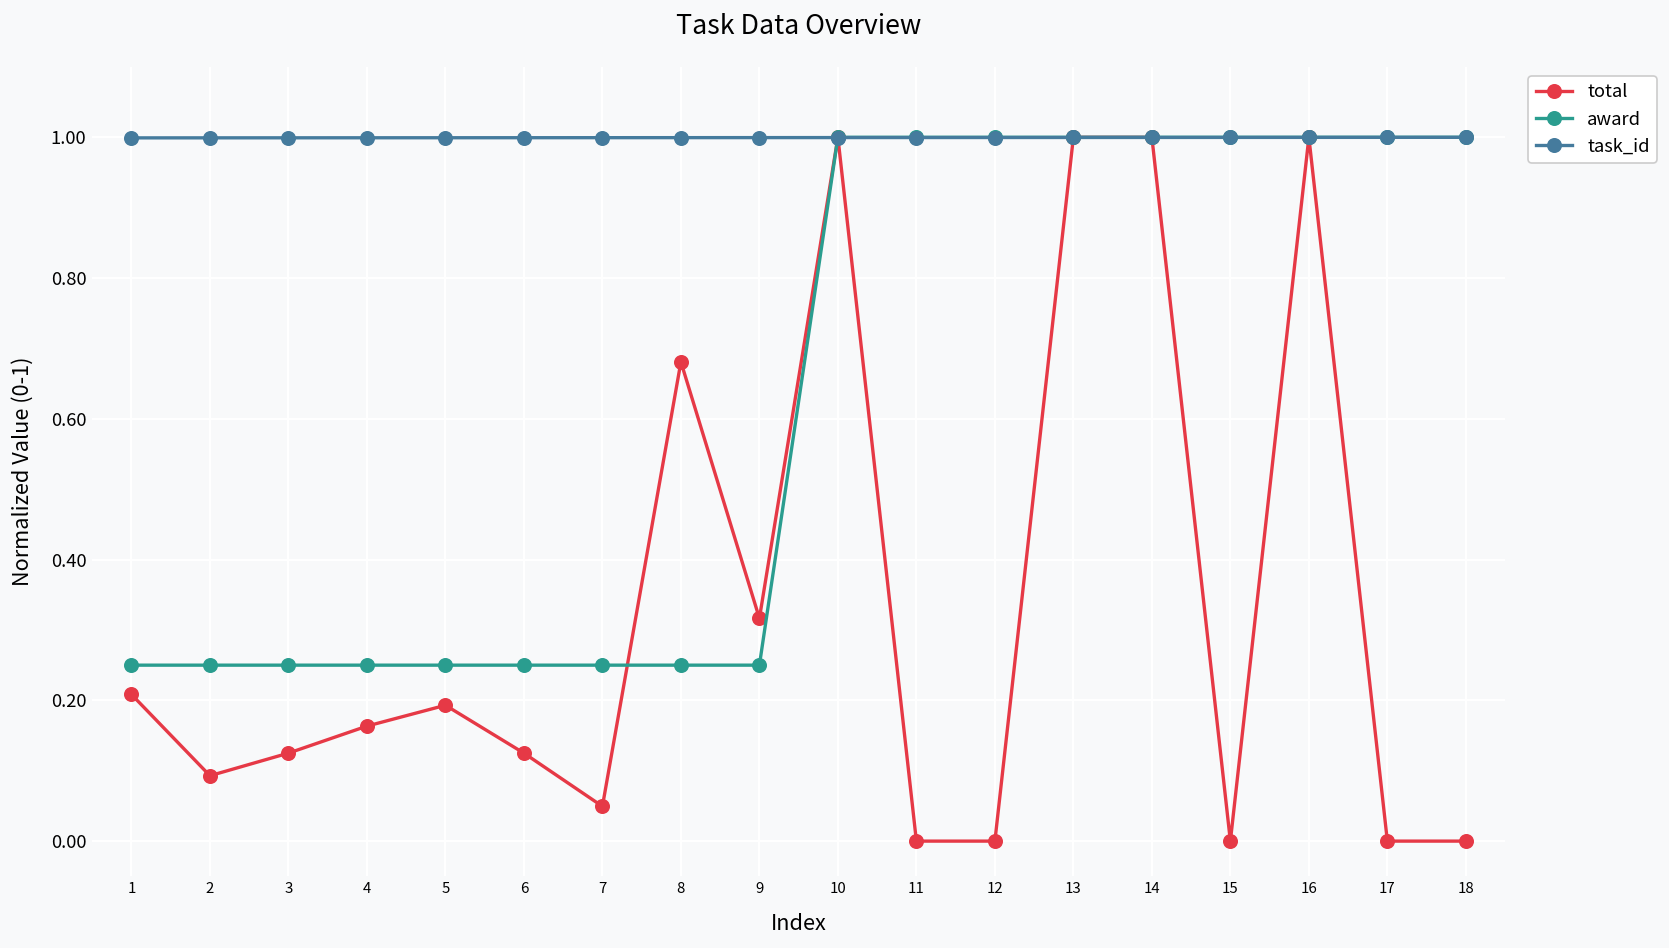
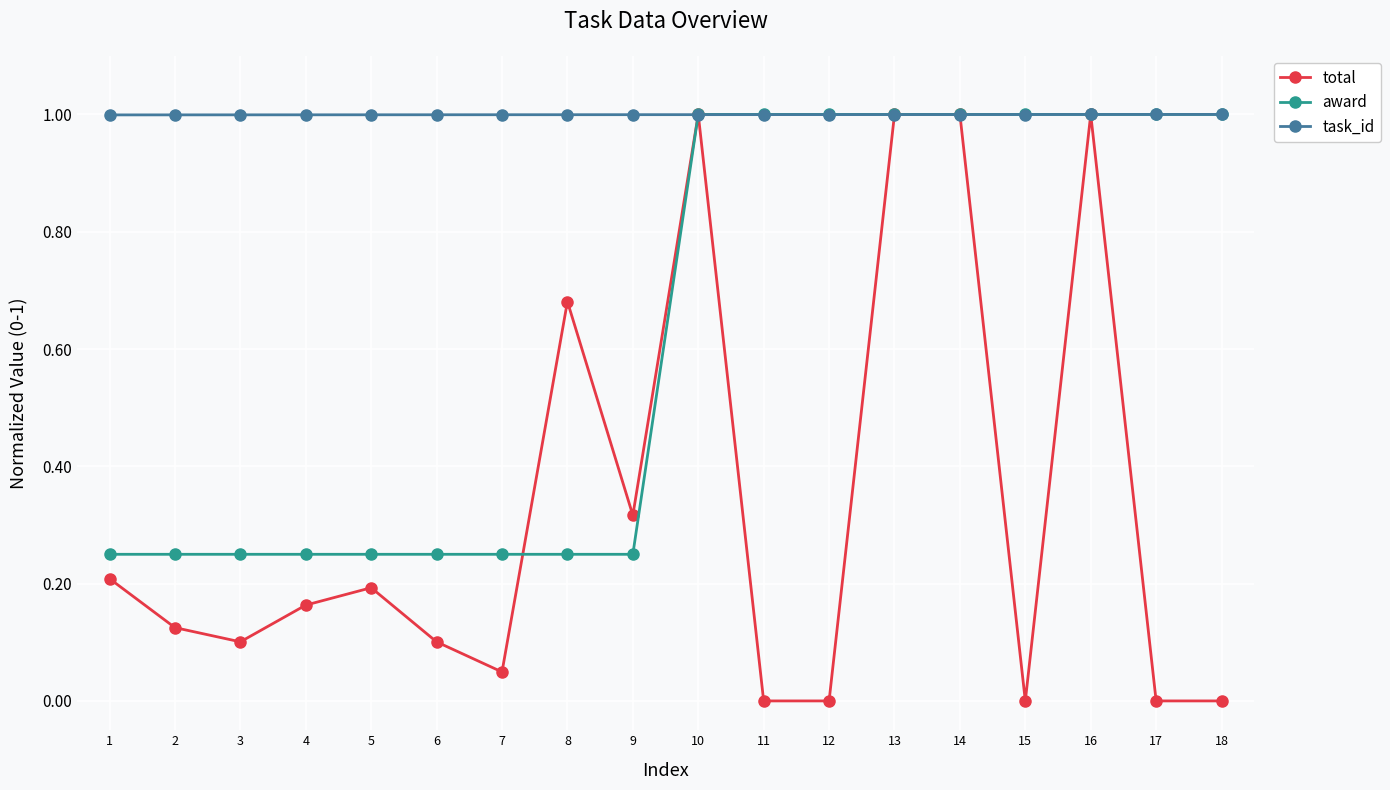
total, 2: 0.09 -> 0.13
total, 3: 0.13 -> 0.10
total, 6: 0.13 -> 0.10
